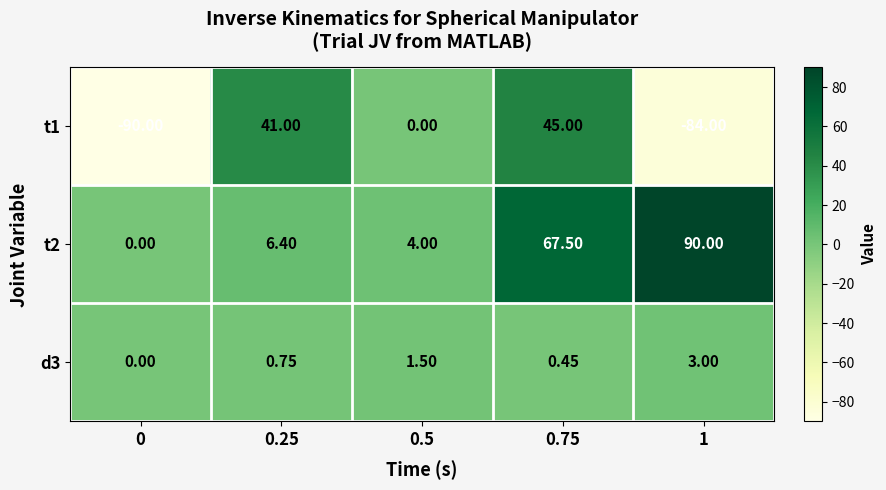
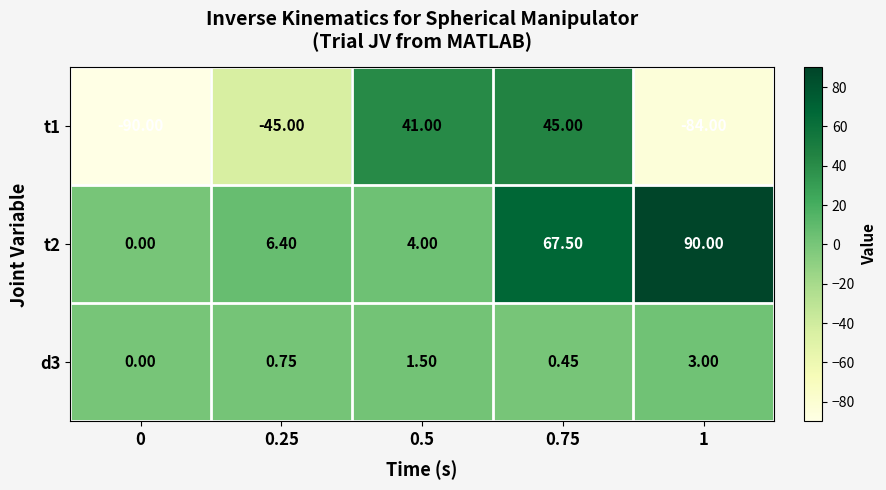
t1, 0.25: 41.00 -> -45.00
t1, 0.5: 0.00 -> 41.00
